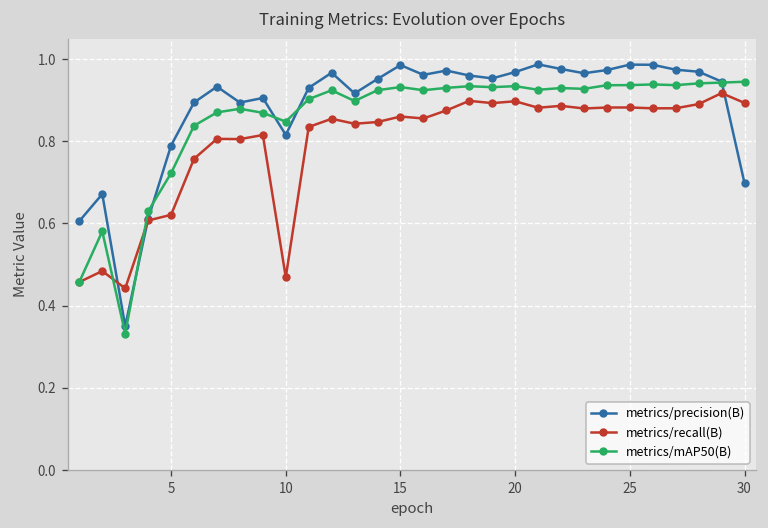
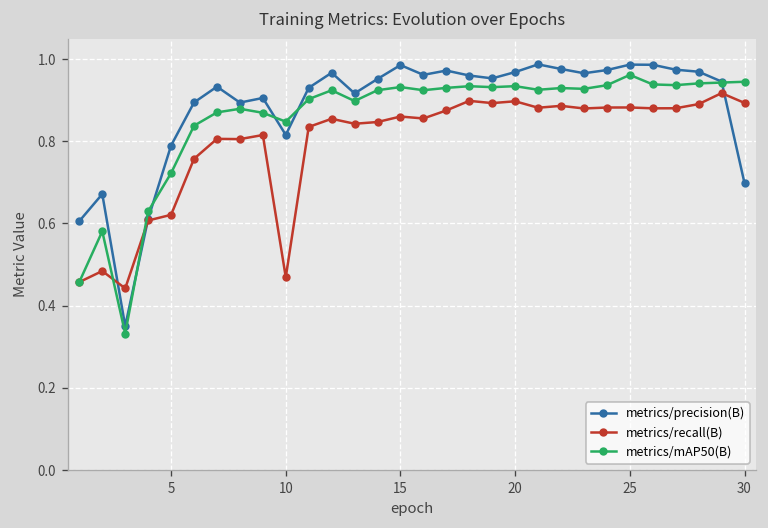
metrics/mAP50(B), 25: 0.94 -> 0.96
